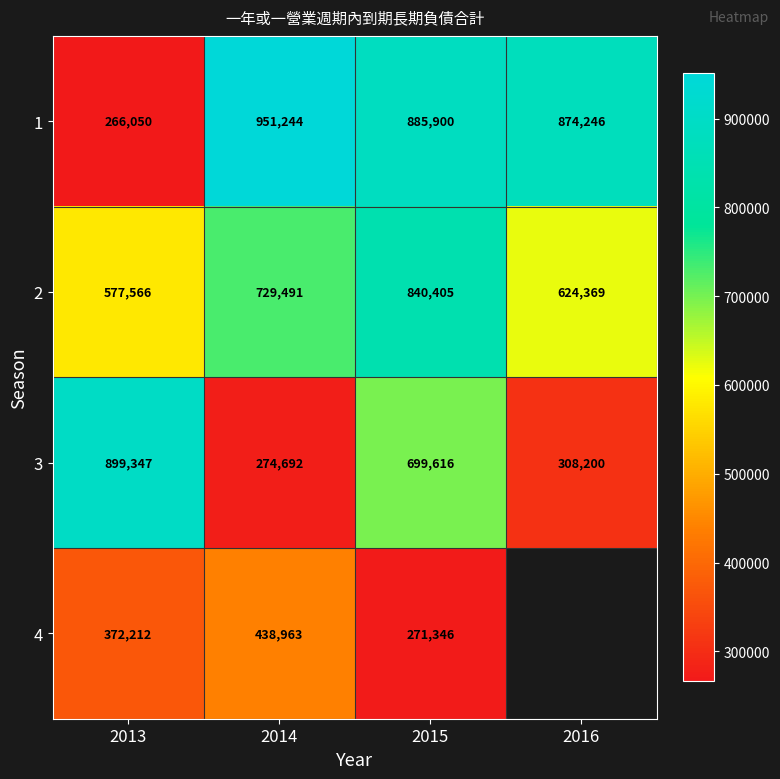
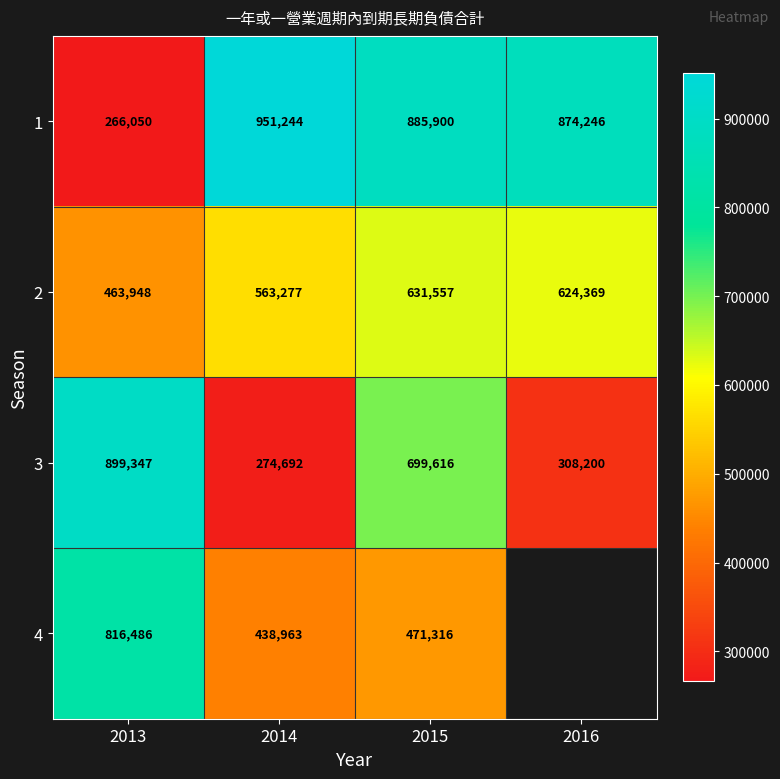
2, 2013: 577,566 -> 463,948
2, 2014: 729,491 -> 563,277
2, 2015: 840,405 -> 631,557
4, 2013: 372,212 -> 816,486
4, 2015: 271,346 -> 471,316
